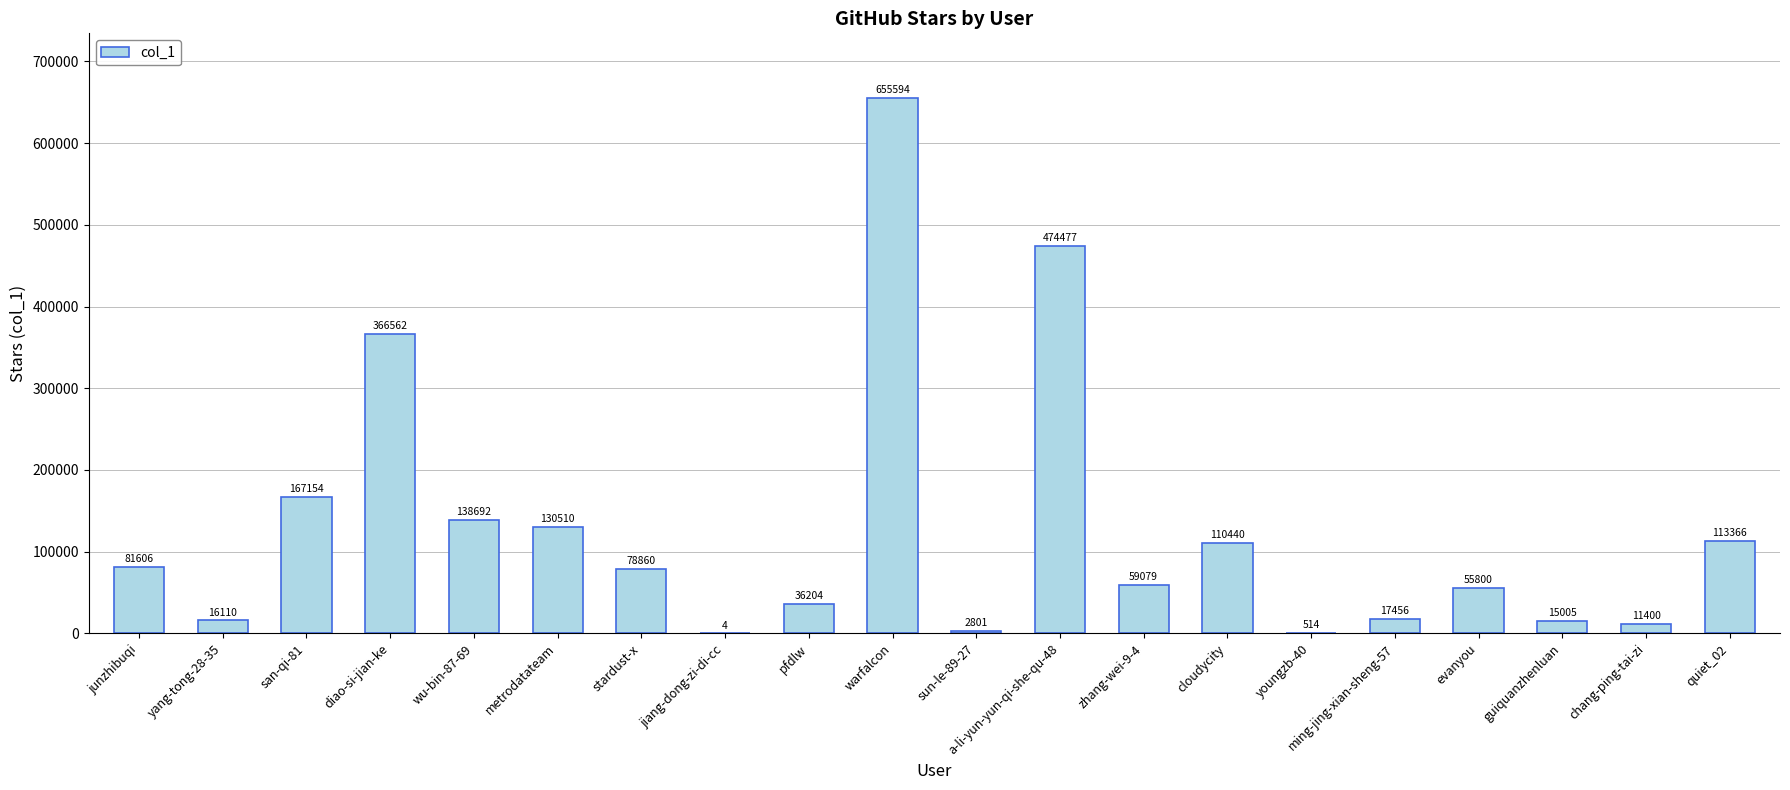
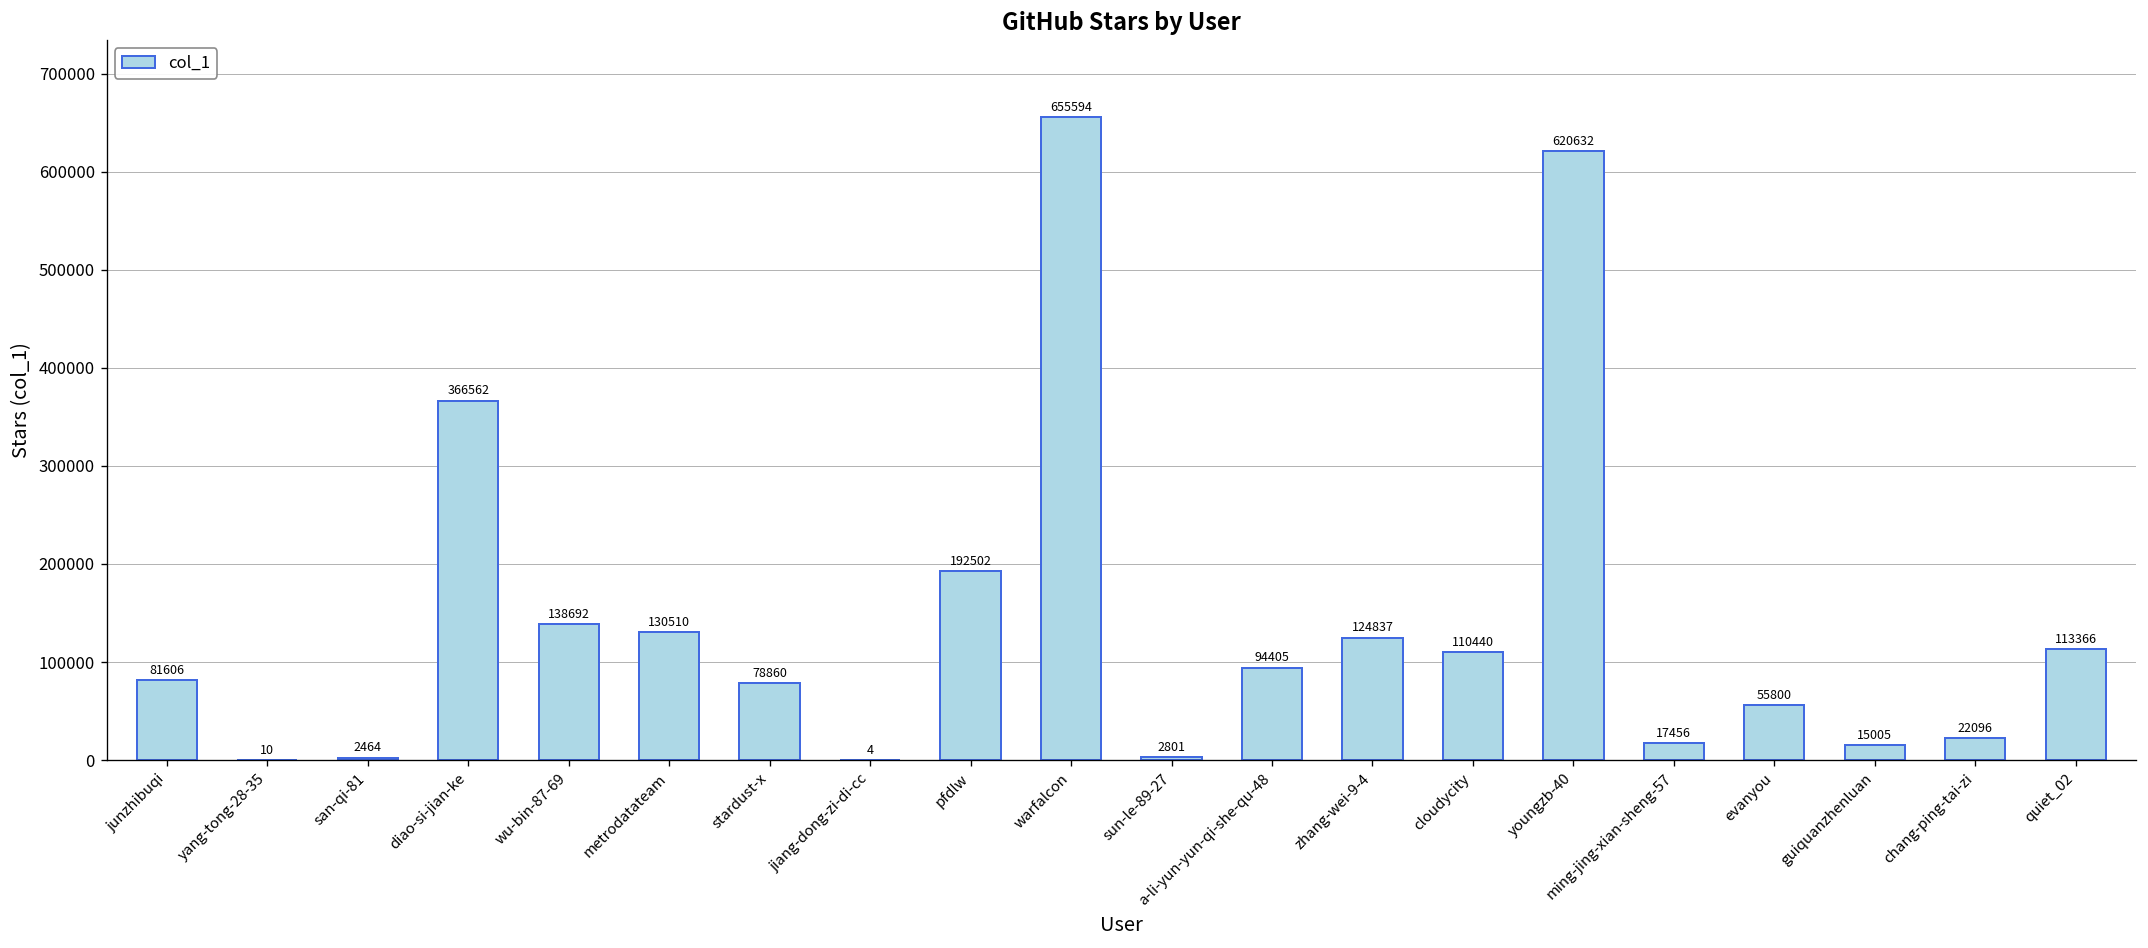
yang-tong-28-35: 16110 -> 10
san-qi-81: 167154 -> 2464
pfdlw: 36204 -> 192502
a-li-yun-yun-qi-she-qu-48: 474477 -> 94405
zhang-wei-9-4: 59079 -> 124837
youngzb-40: 514 -> 620632
chang-ping-tai-zi: 11400 -> 22096
